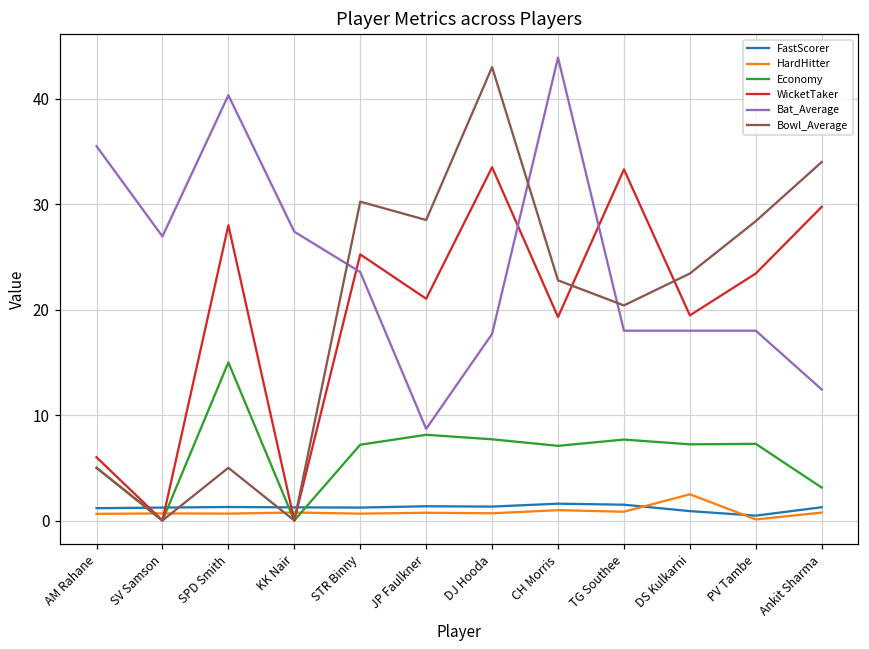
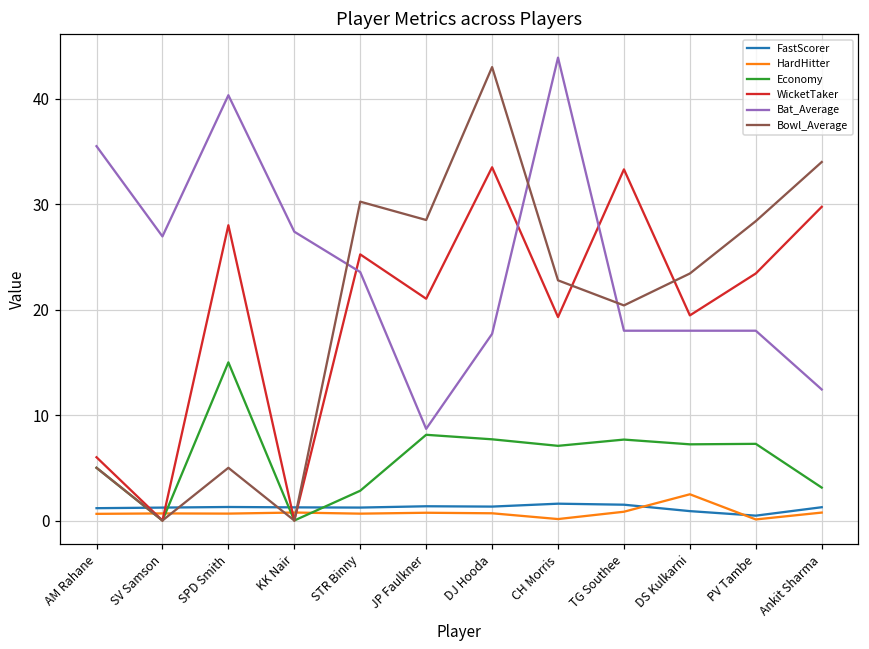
Economy, STR Binny: 7 -> 3
HardHitter, CH Morris: 1 -> 0
